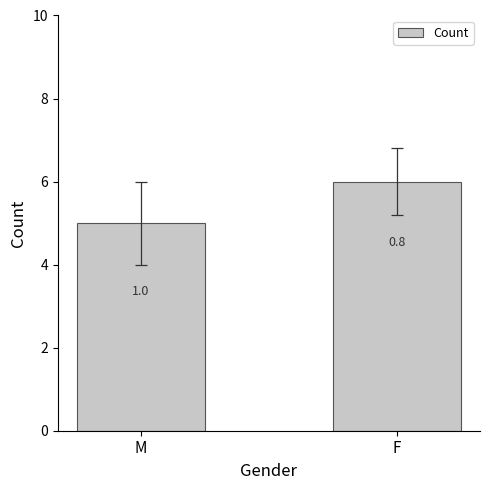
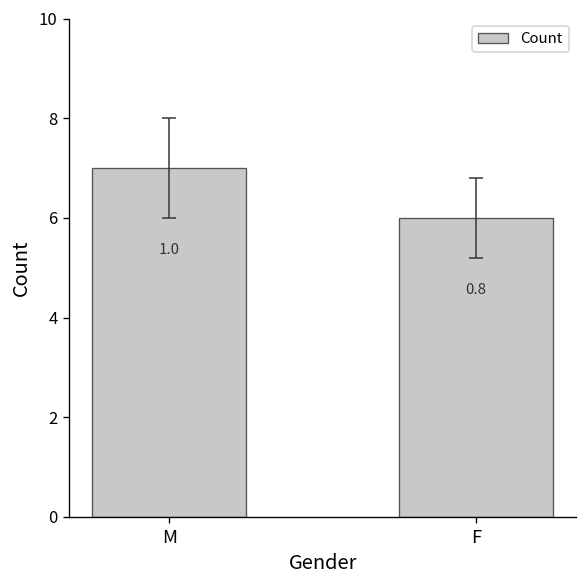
Count, M: 5 -> 7
